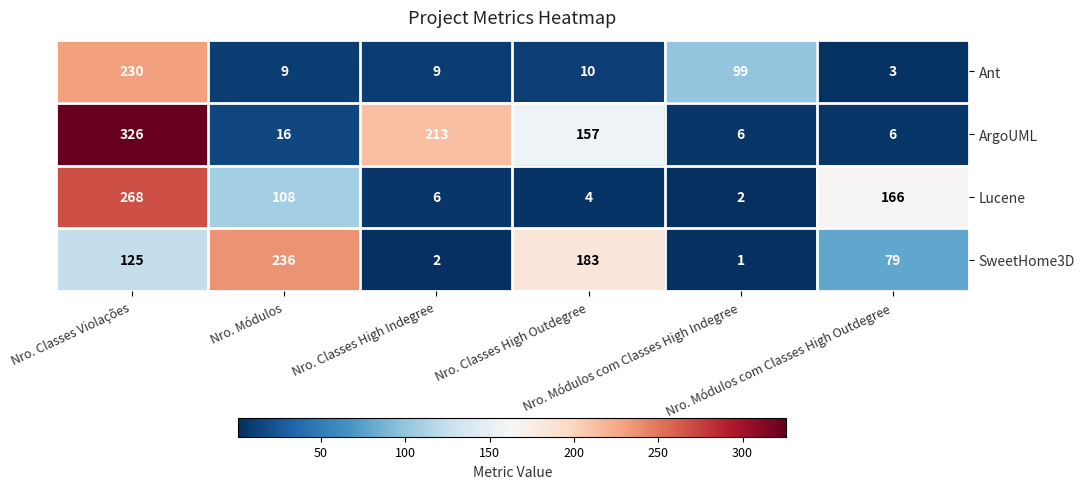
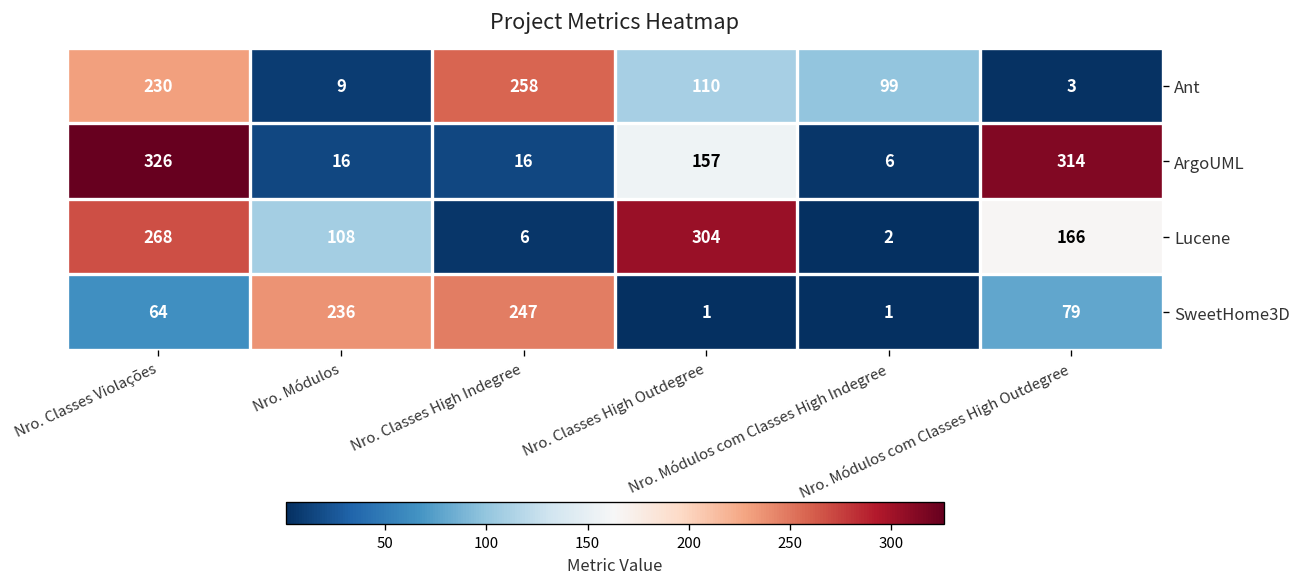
Ant, Nro. Classes High Indegree: 9 -> 258
Ant, Nro. Classes High Outdegree: 10 -> 110
ArgoUML, Nro. Classes High Indegree: 213 -> 16
ArgoUML, Nro. Módulos com Classes High Outdegree: 6 -> 314
Lucene, Nro. Classes High Outdegree: 4 -> 304
SweetHome3D, Nro. Classes Violações: 125 -> 64
SweetHome3D, Nro. Classes High Indegree: 2 -> 247
SweetHome3D, Nro. Classes High Outdegree: 183 -> 1
